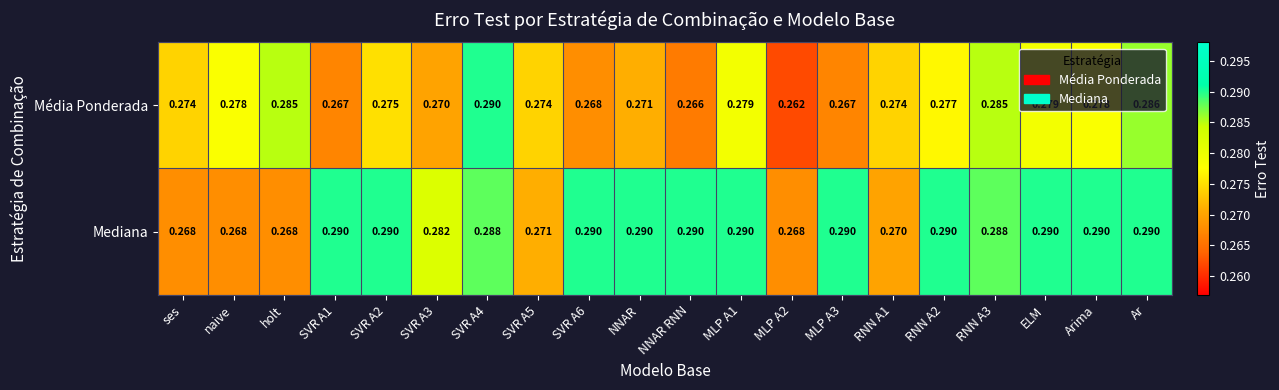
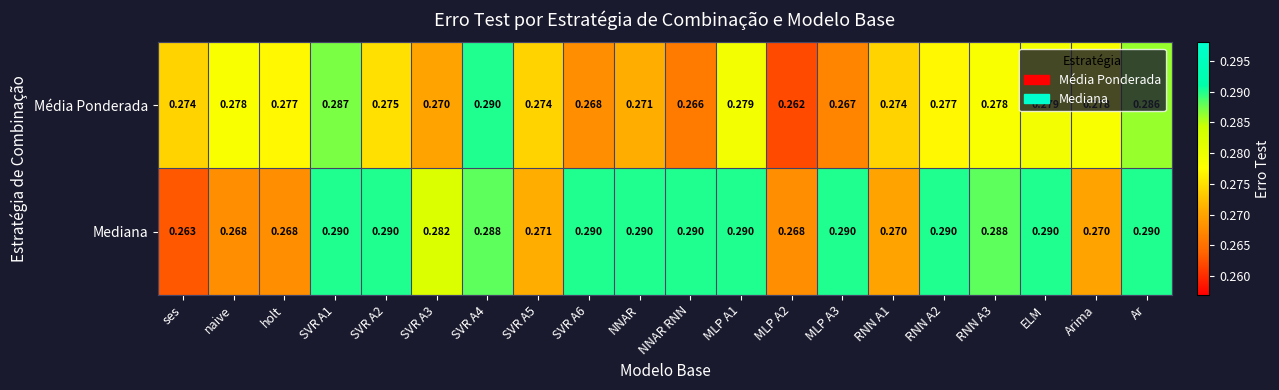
Média Ponderada, holt: 0.285 -> 0.277
Média Ponderada, SVR A1: 0.267 -> 0.287
Média Ponderada, RNN A3: 0.285 -> 0.278
Mediana, ses: 0.268 -> 0.263
Mediana, Arima: 0.290 -> 0.270
